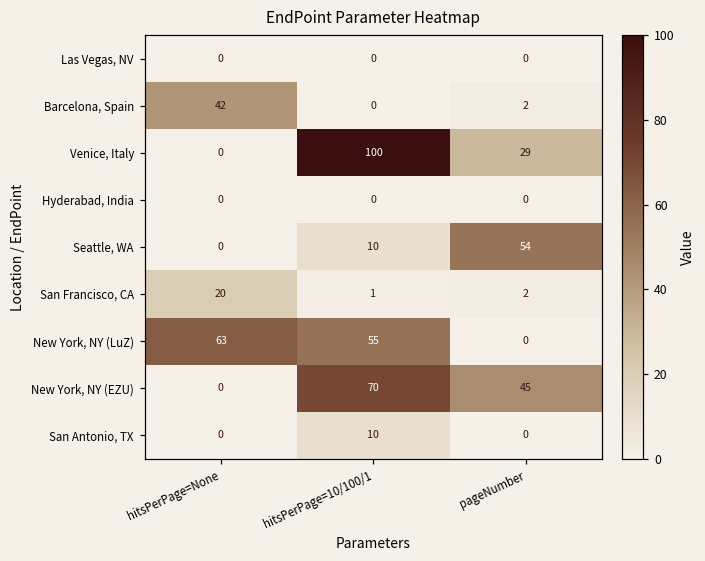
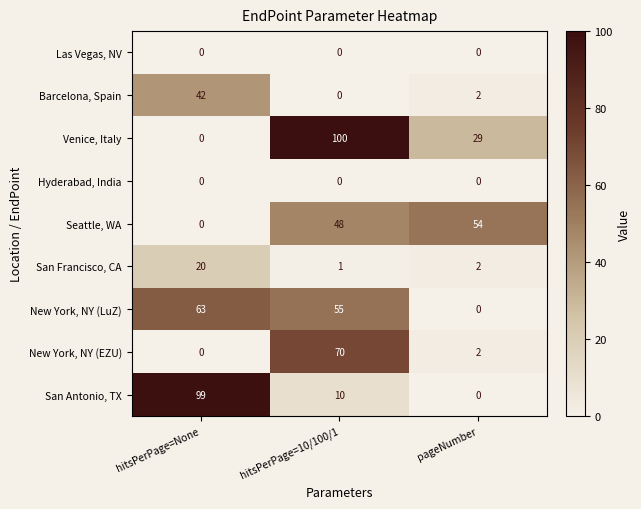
Seattle, WA, hitsPerPage=10/100/1: 10 -> 48
New York, NY (EZU), pageNumber: 45 -> 2
San Antonio, TX, hitsPerPage=None: 0 -> 99
